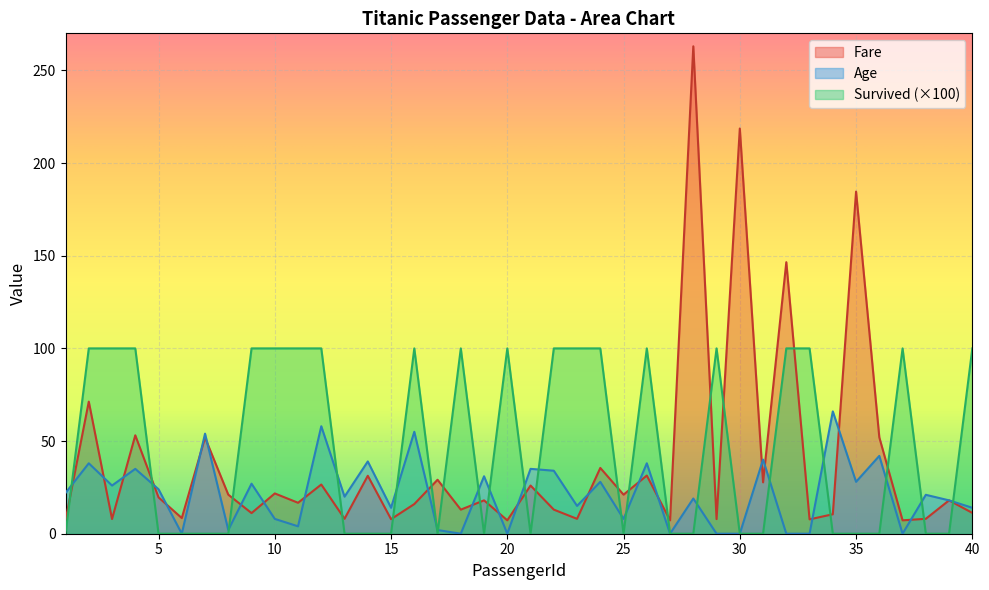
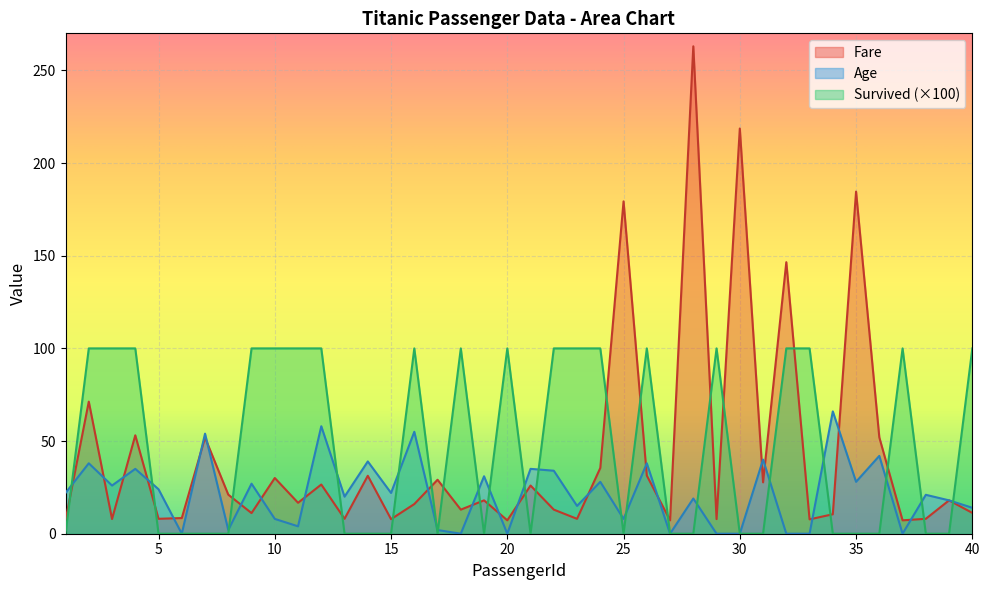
Fare, 5: 20 -> 8
Fare, 10: 22 -> 30
Age, 15: 14 -> 22
Fare, 25: 21 -> 179
